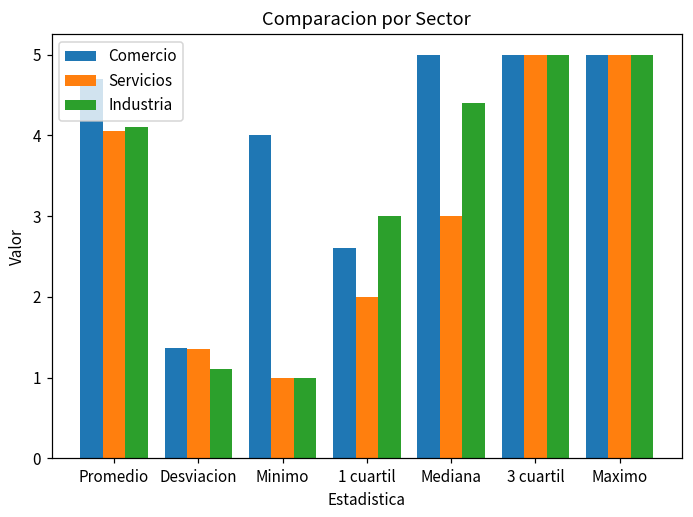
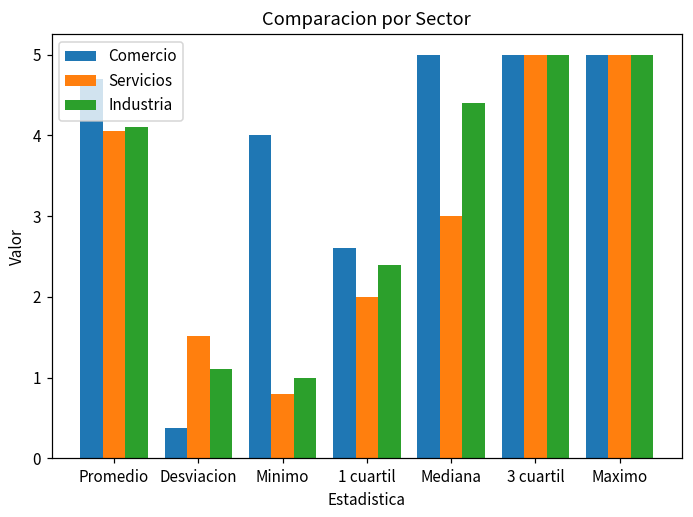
Comercio, Desviacion: 1.4 -> 0.4
Servicios, Desviacion: 1.4 -> 1.5
Servicios, Minimo: 1.0 -> 0.8
Industria, 1 cuartil: 3.0 -> 2.4
